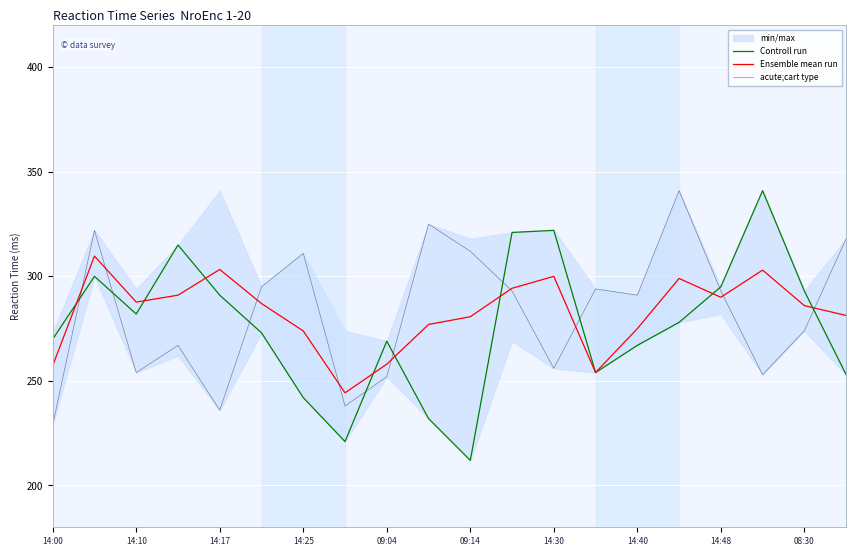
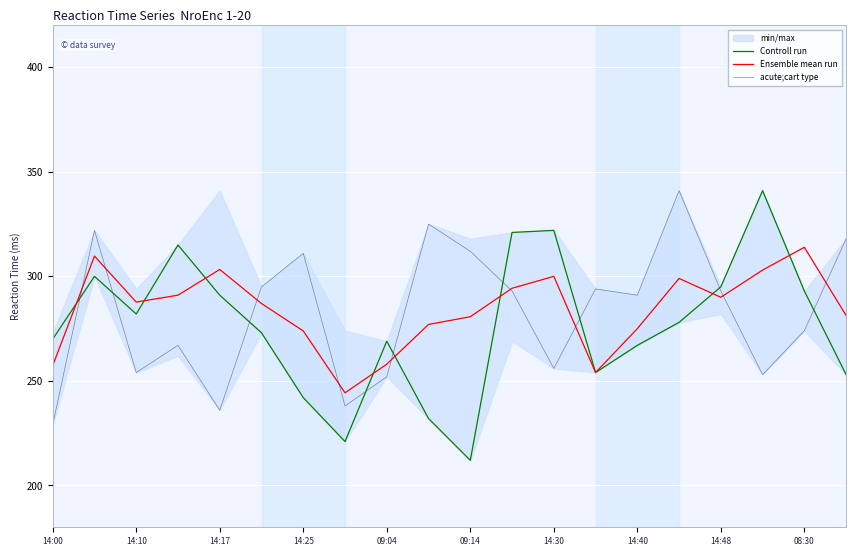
Ensemble mean run, 08:30: 286 -> 314
